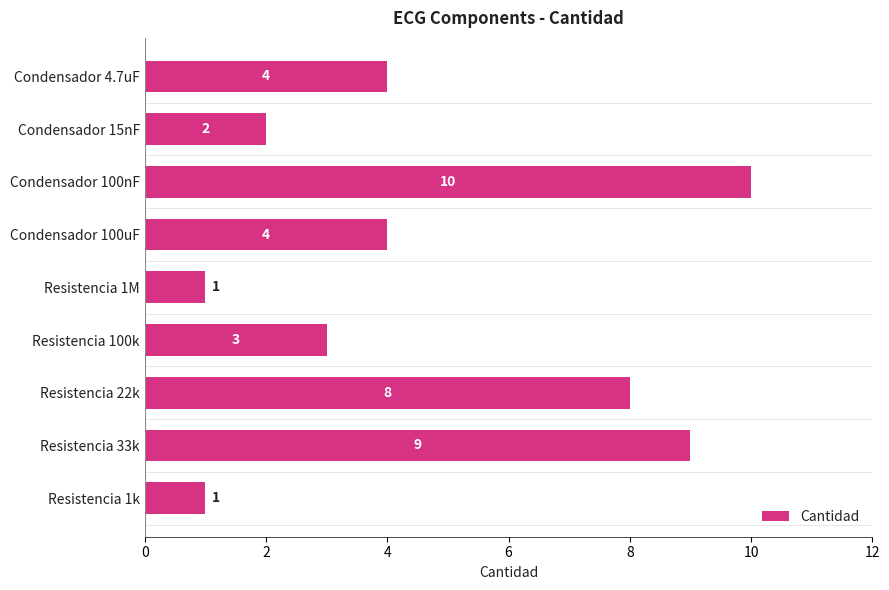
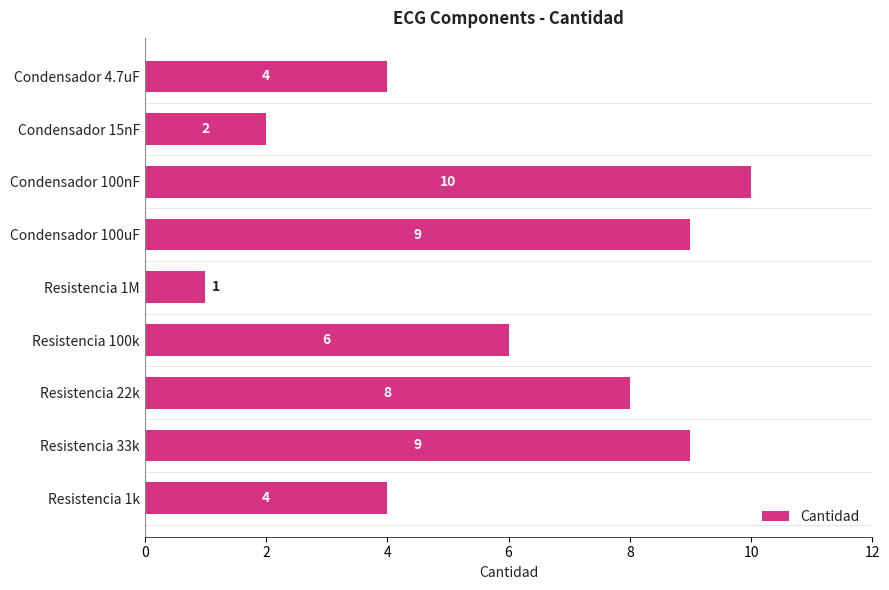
Condensador 100uF: 4 -> 9
Resistencia 100k: 3 -> 6
Resistencia 1k: 1 -> 4
